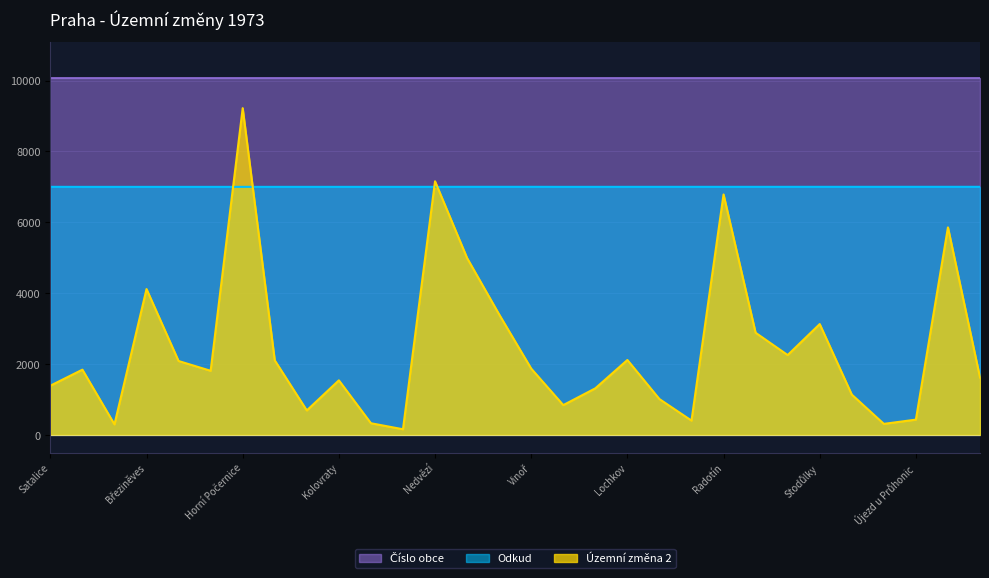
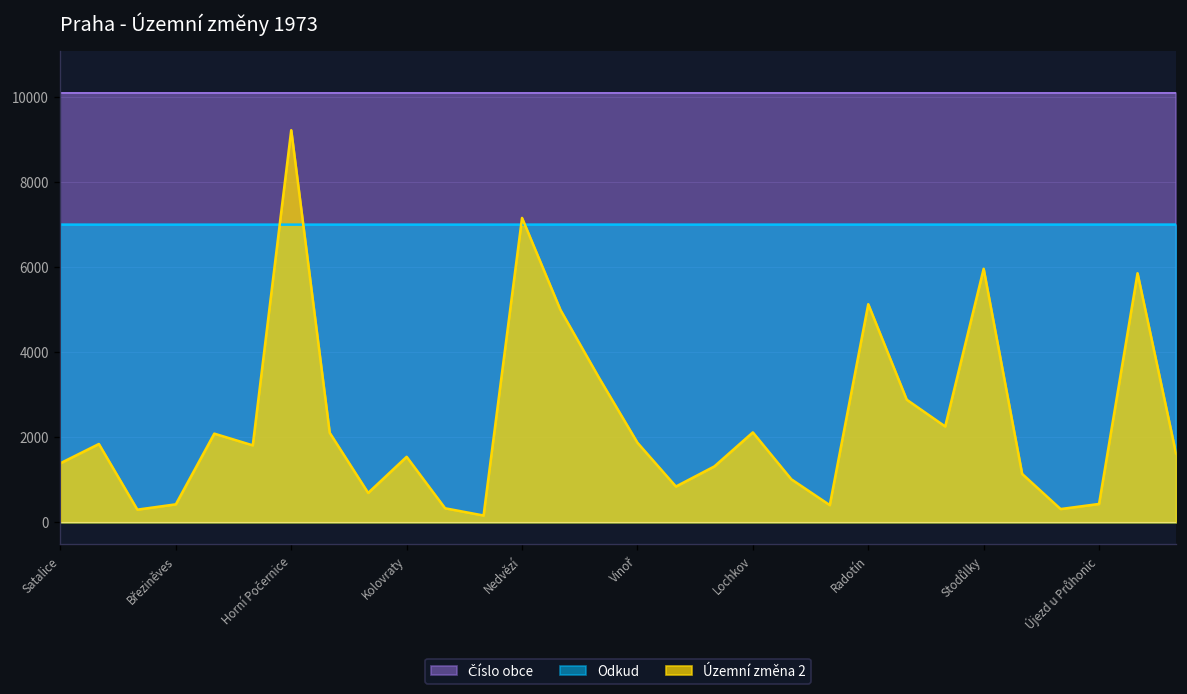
Územní změna 2, Březiněves: 4100 -> 400
Územní změna 2, Radotín: 6800 -> 5100
Územní změna 2, Stodůlky: 3100 -> 6000
